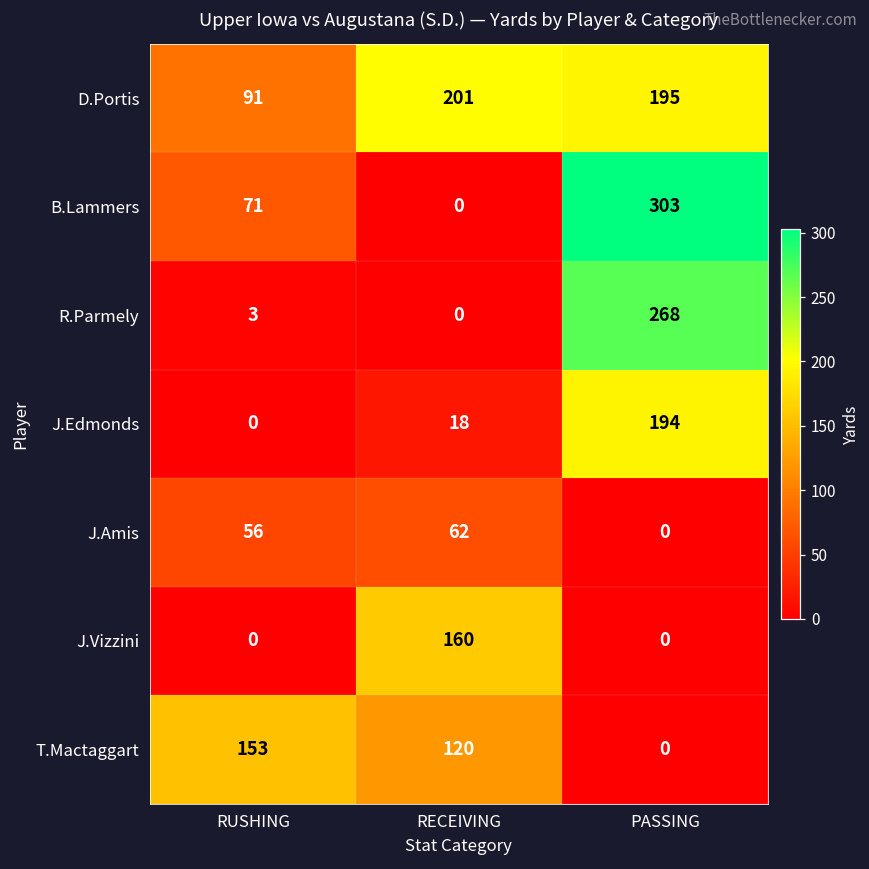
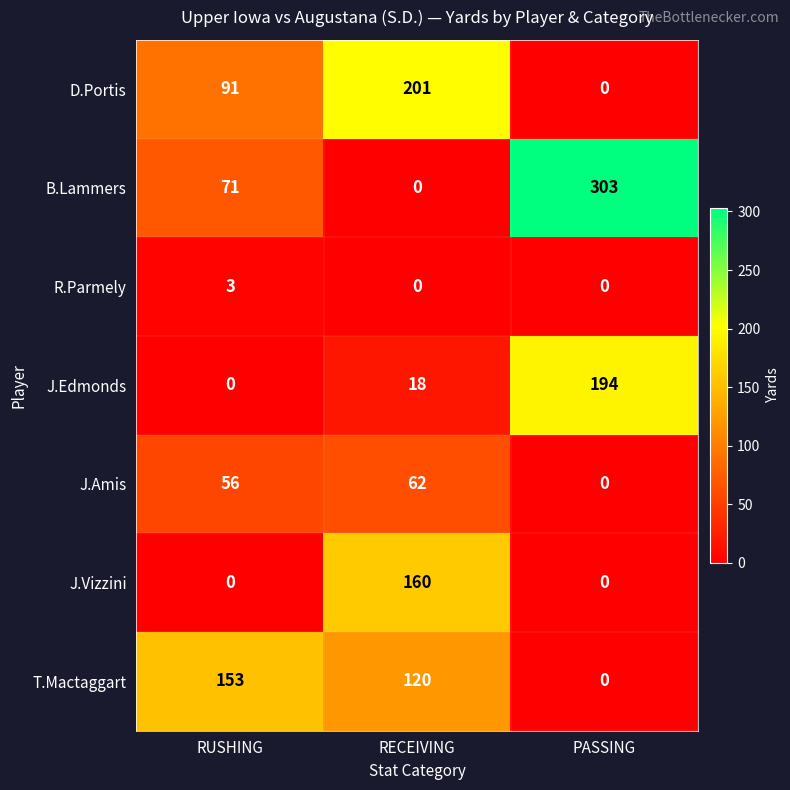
D.Portis, PASSING: 195 -> 0
R.Parmely, PASSING: 268 -> 0
